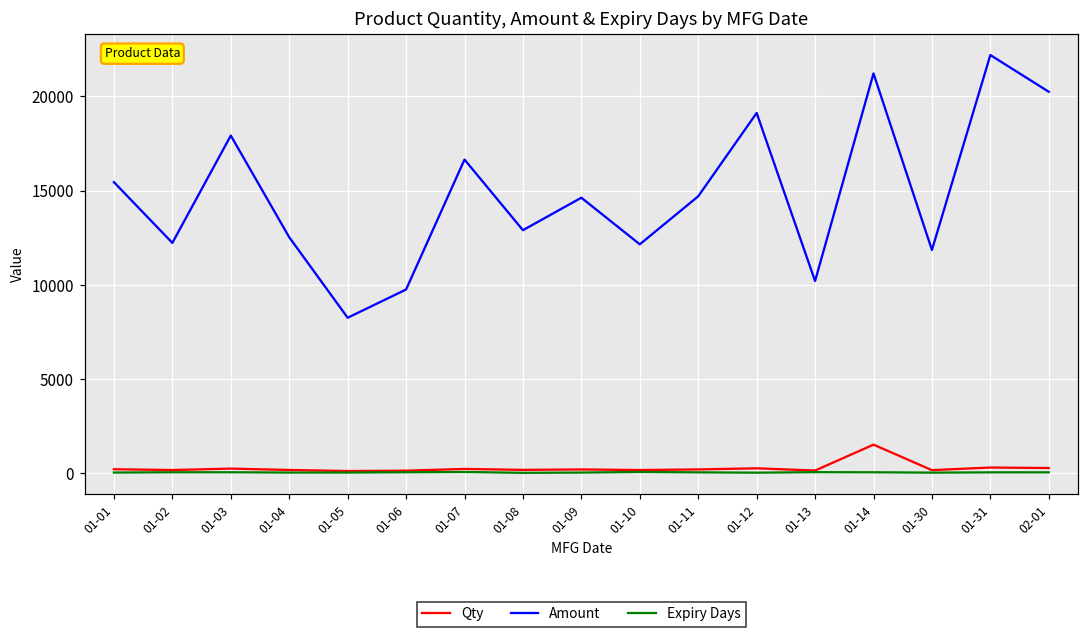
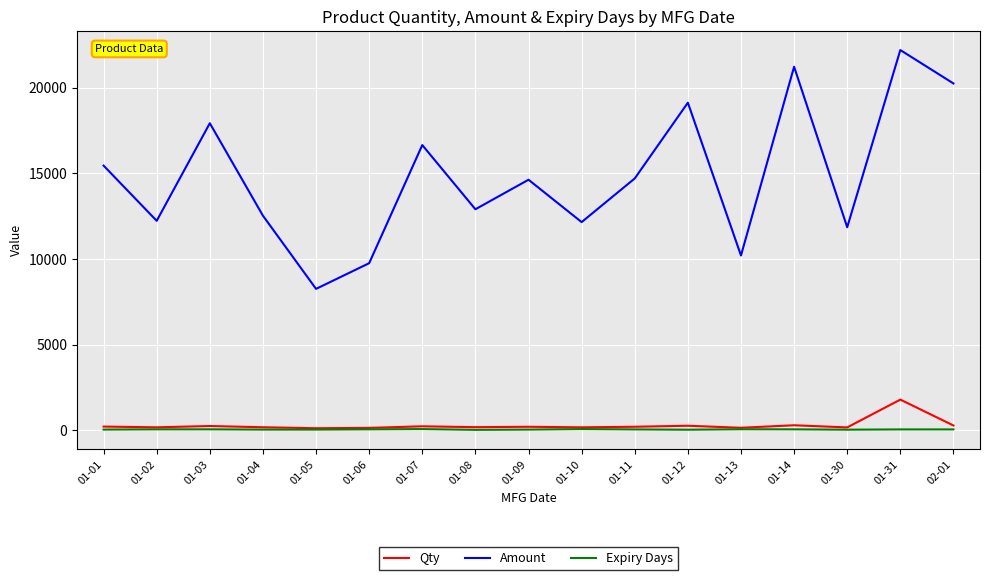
Qty, 01-14: 1500 -> 300
Qty, 01-31: 300 -> 1800
